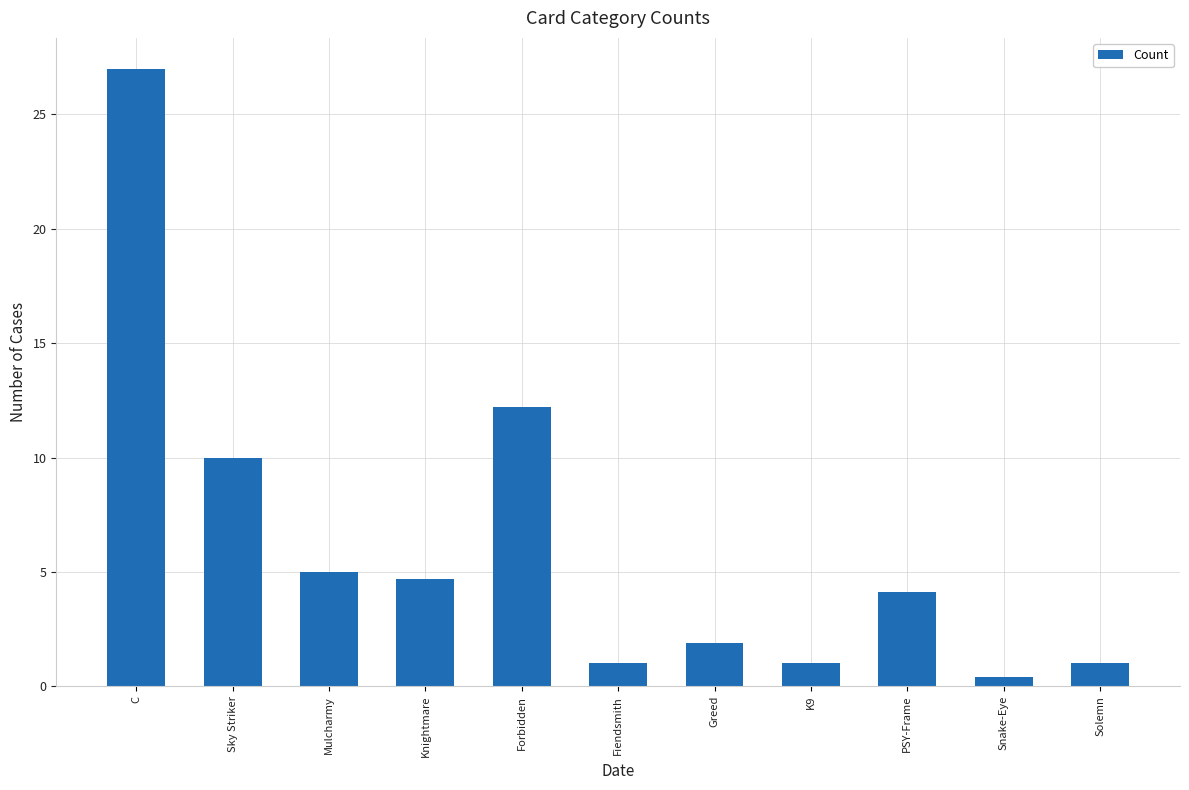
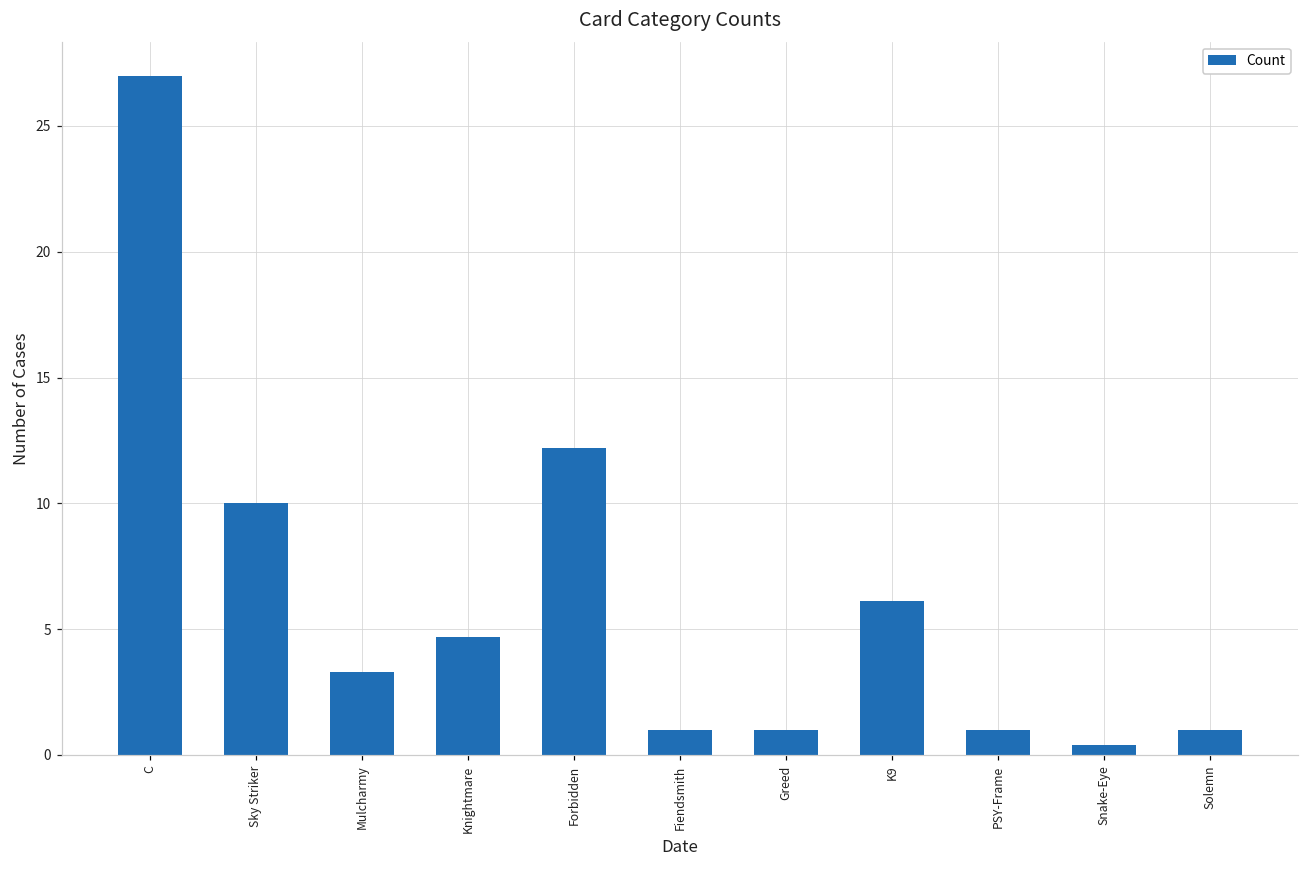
Mulcharmy: 5.0 -> 3.3
Greed: 1.9 -> 1.0
K9: 1.0 -> 6.1
PSY-Frame: 4.1 -> 1.0
